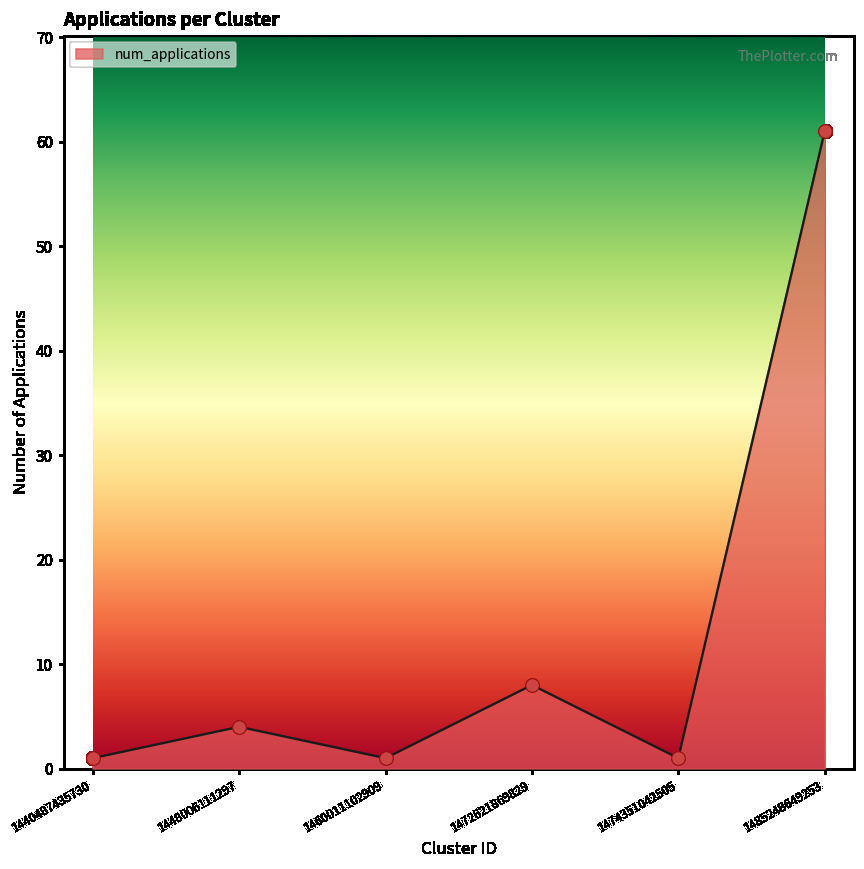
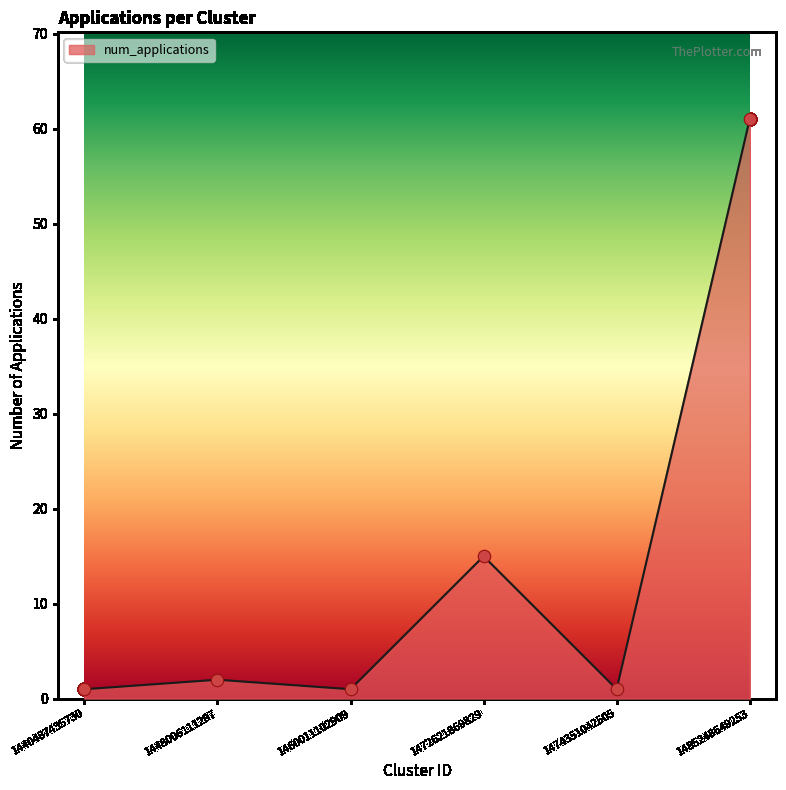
1448006111297: 4 -> 2
1472621869829: 8 -> 15
